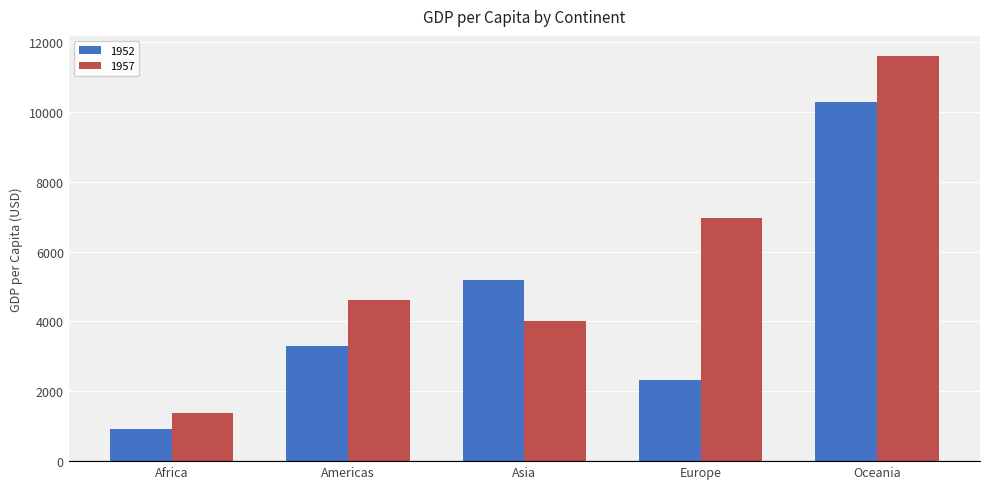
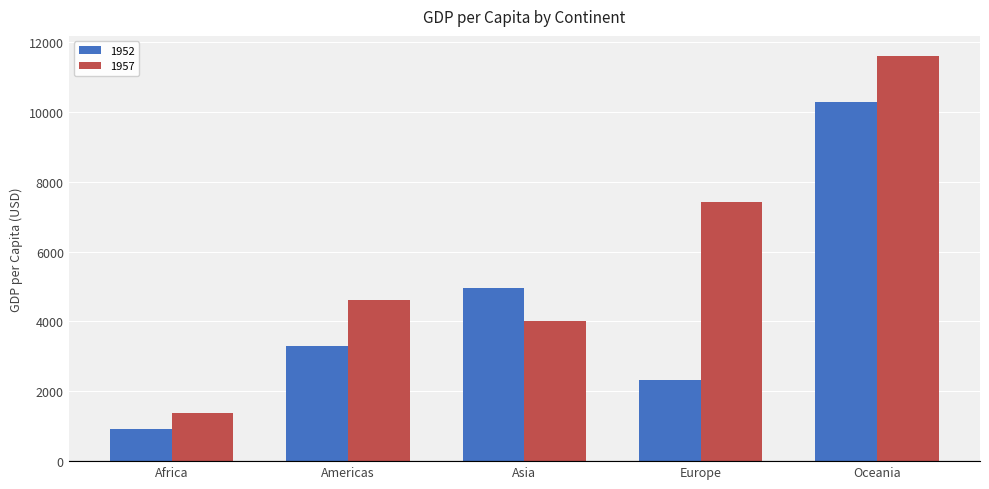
1952, Asia: 5200 -> 5000
1957, Europe: 7000 -> 7400
